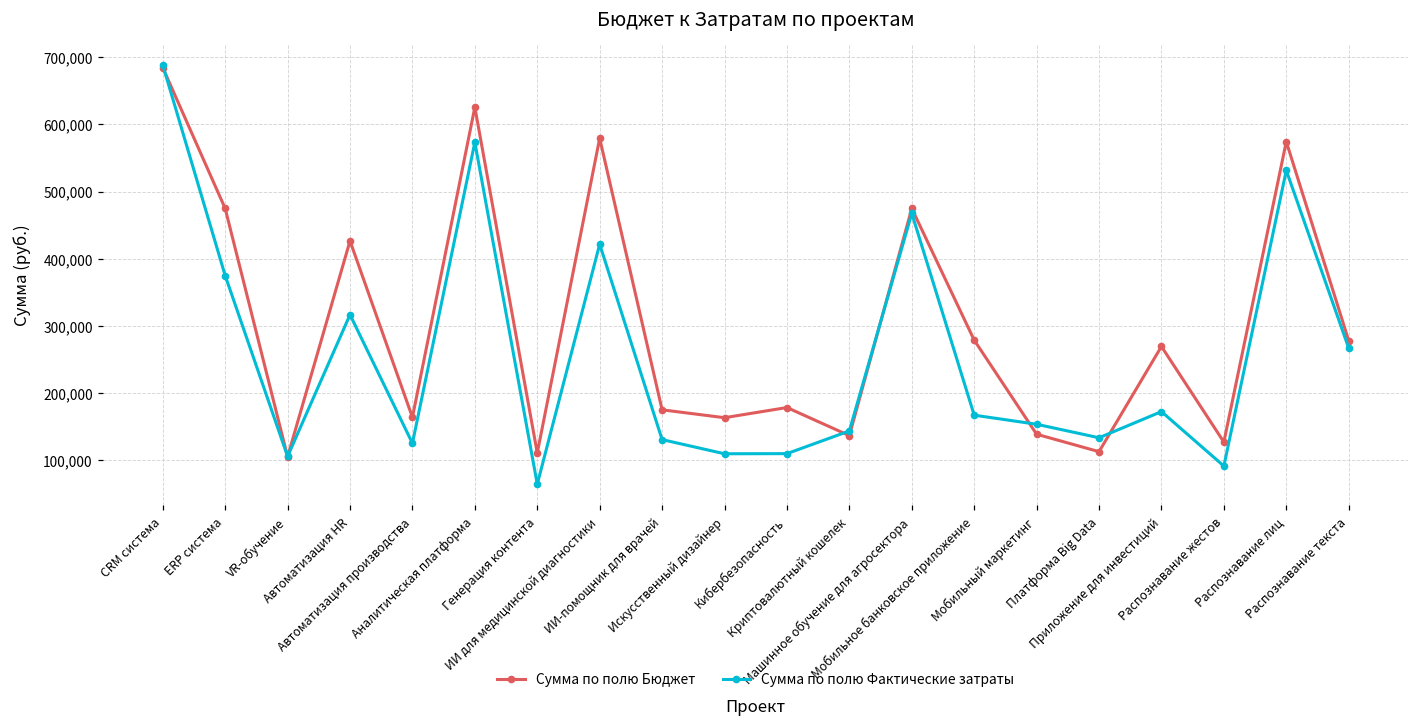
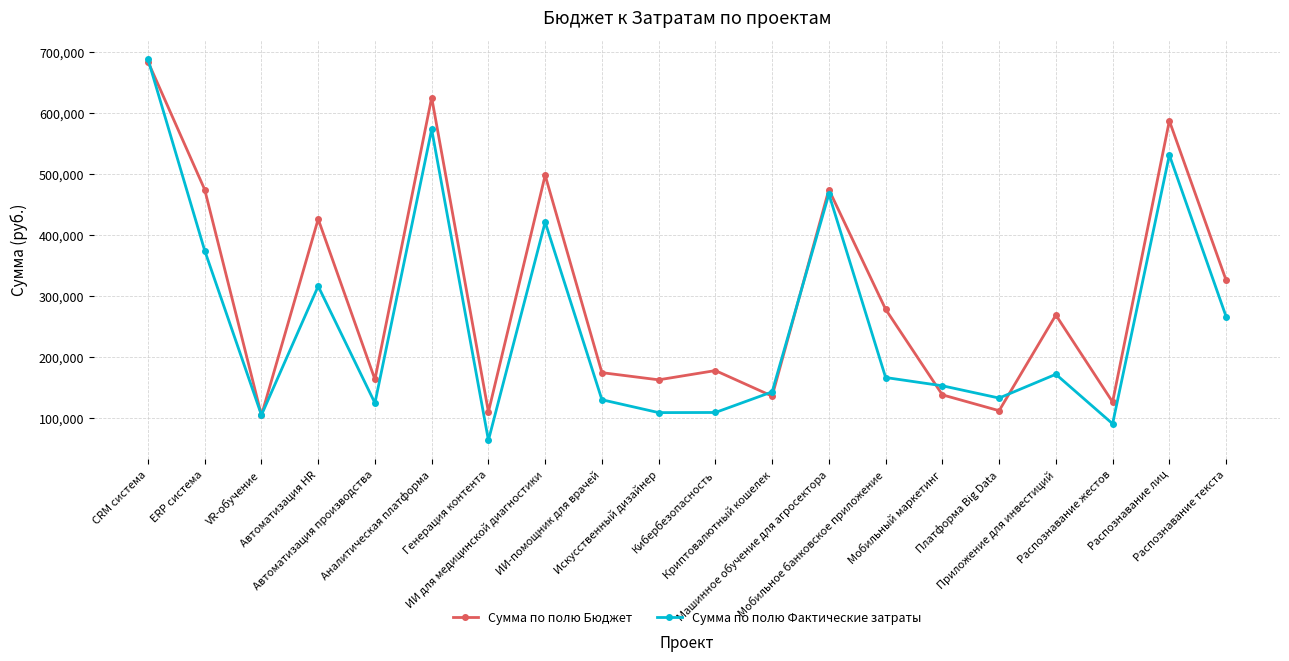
Сумма по полю Бюджет, ИИ для медицинской диагностики: 580,000 -> 500,000
Сумма по полю Бюджет, Распознавание лиц: 570,000 -> 590,000
Сумма по полю Бюджет, Распознавание текста: 280,000 -> 330,000
